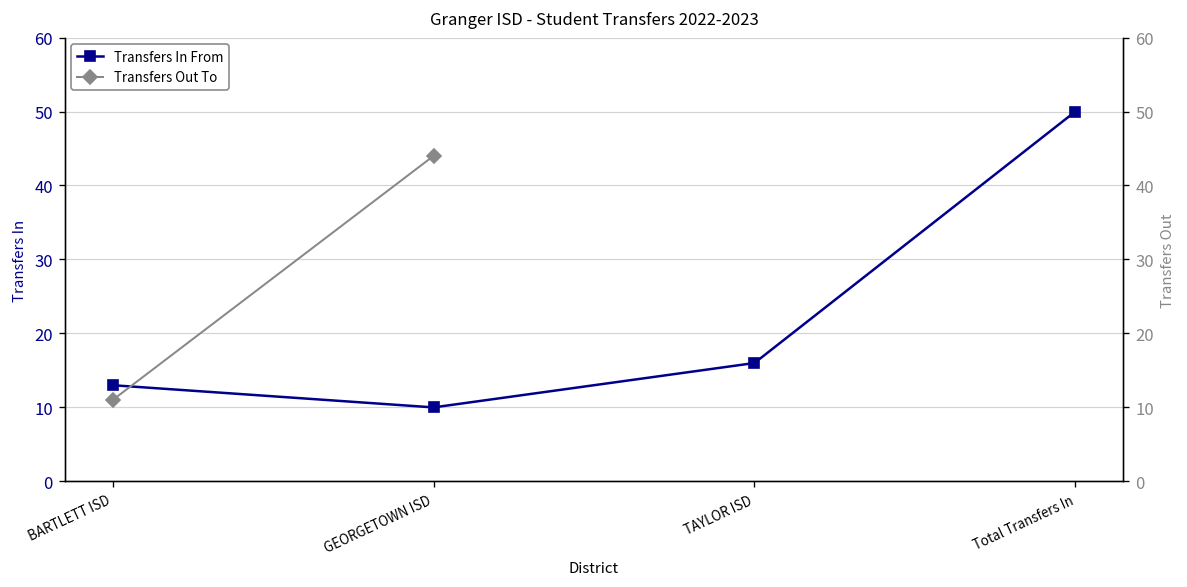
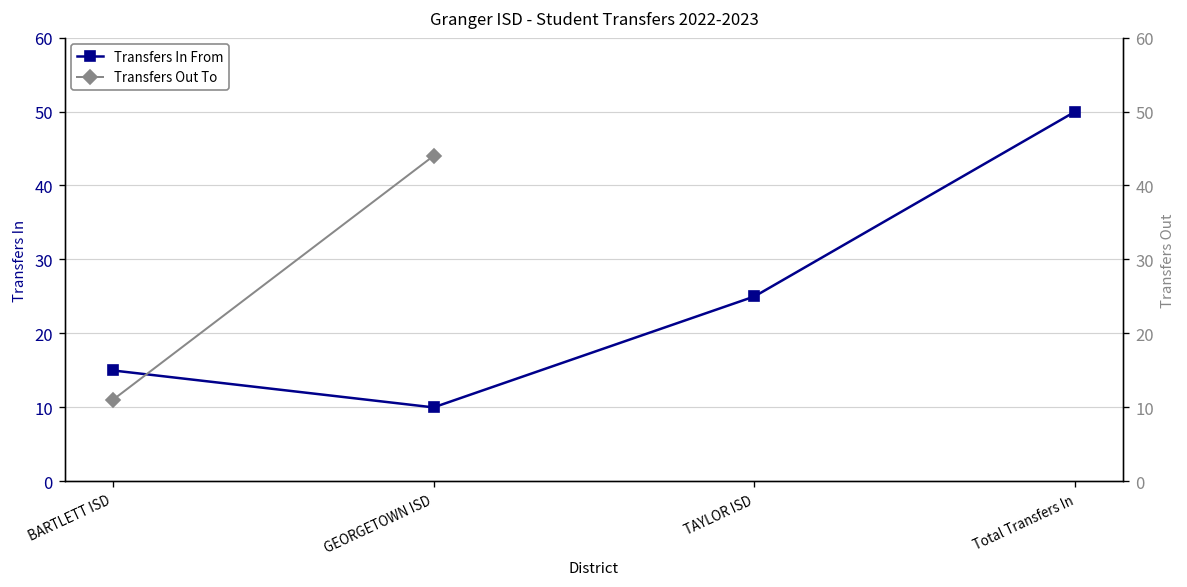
Transfers In From, BARTLETT ISD: 13 -> 15
Transfers In From, TAYLOR ISD: 16 -> 25
